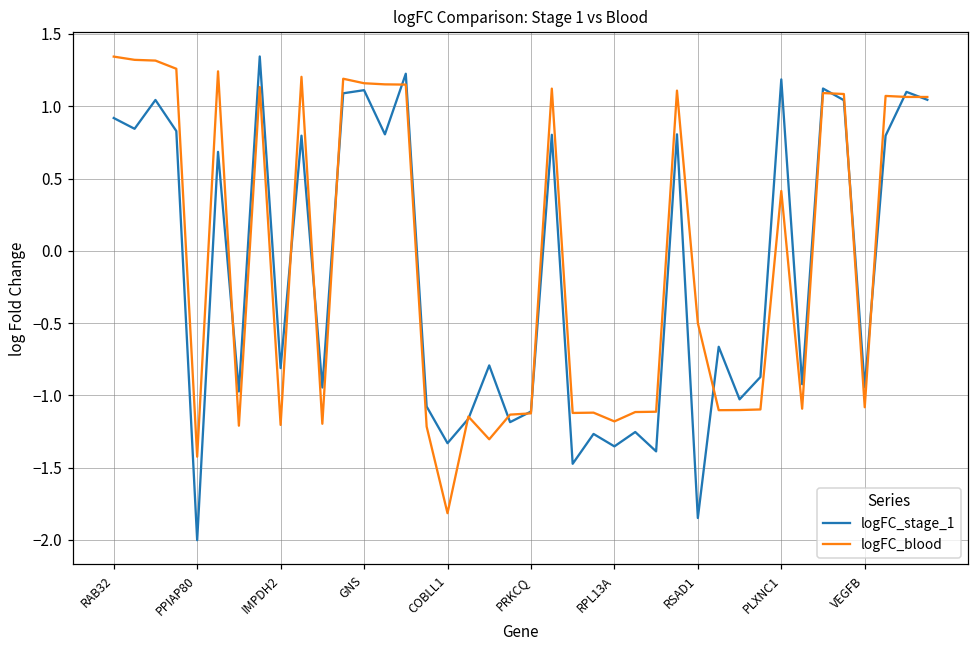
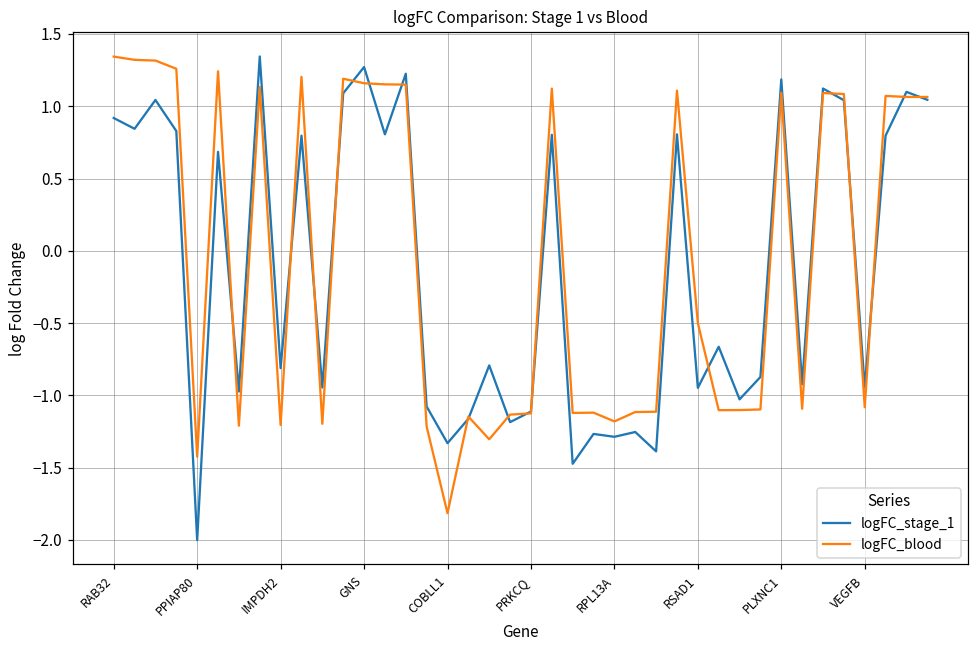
logFC_stage_1, GNS: 1.11 -> 1.27
logFC_stage_1, RPL13A: -1.35 -> -1.29
logFC_stage_1, RSAD1: -1.85 -> -0.95
logFC_blood, PLXNC1: 0.41 -> 1.09
